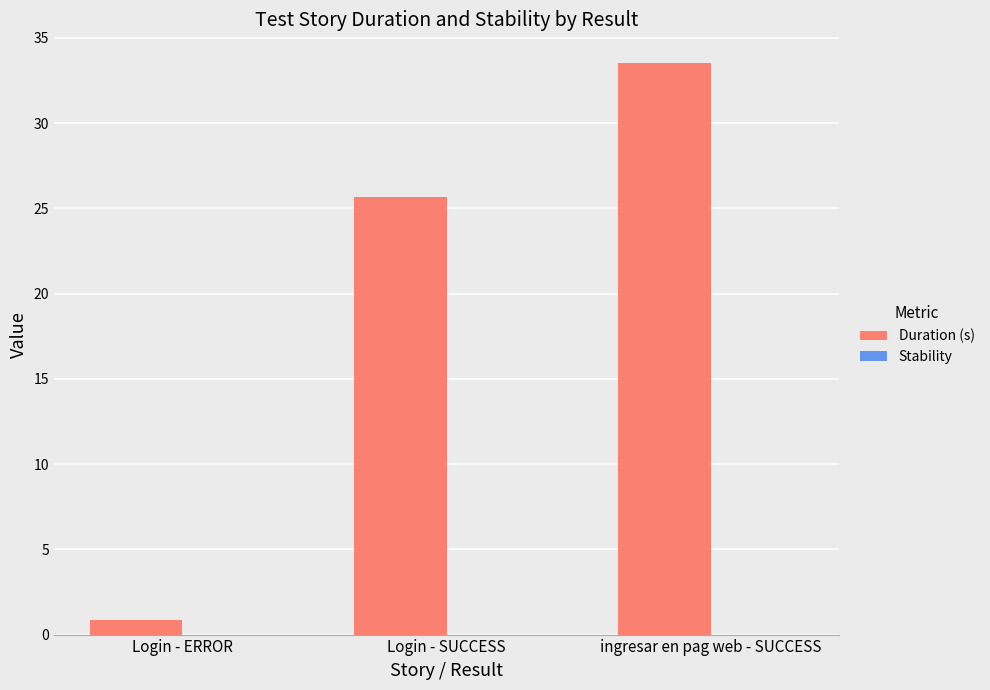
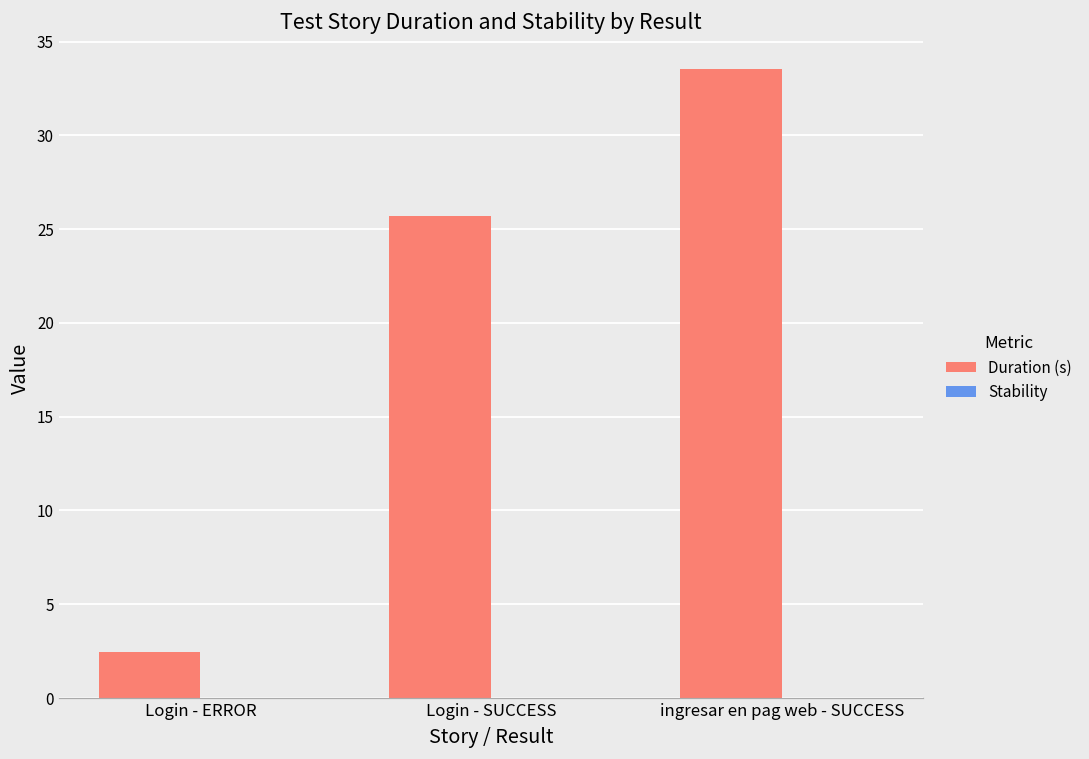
Duration (s), Login - ERROR: 0.8 -> 2.5
